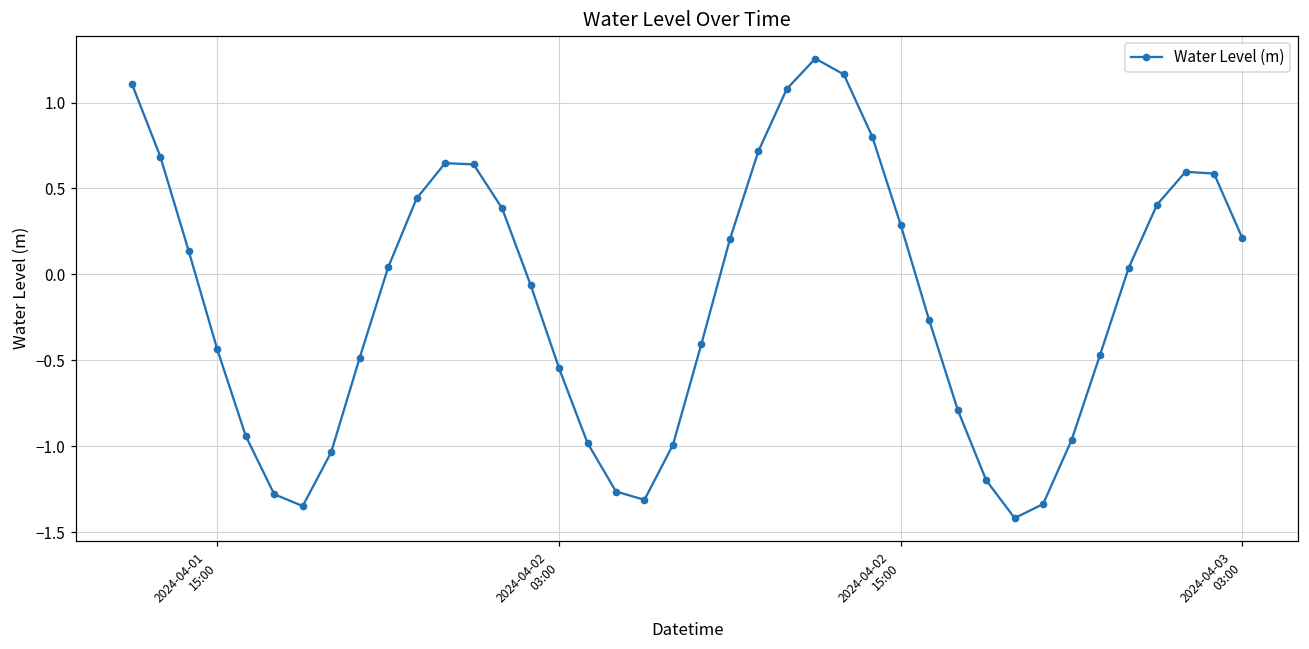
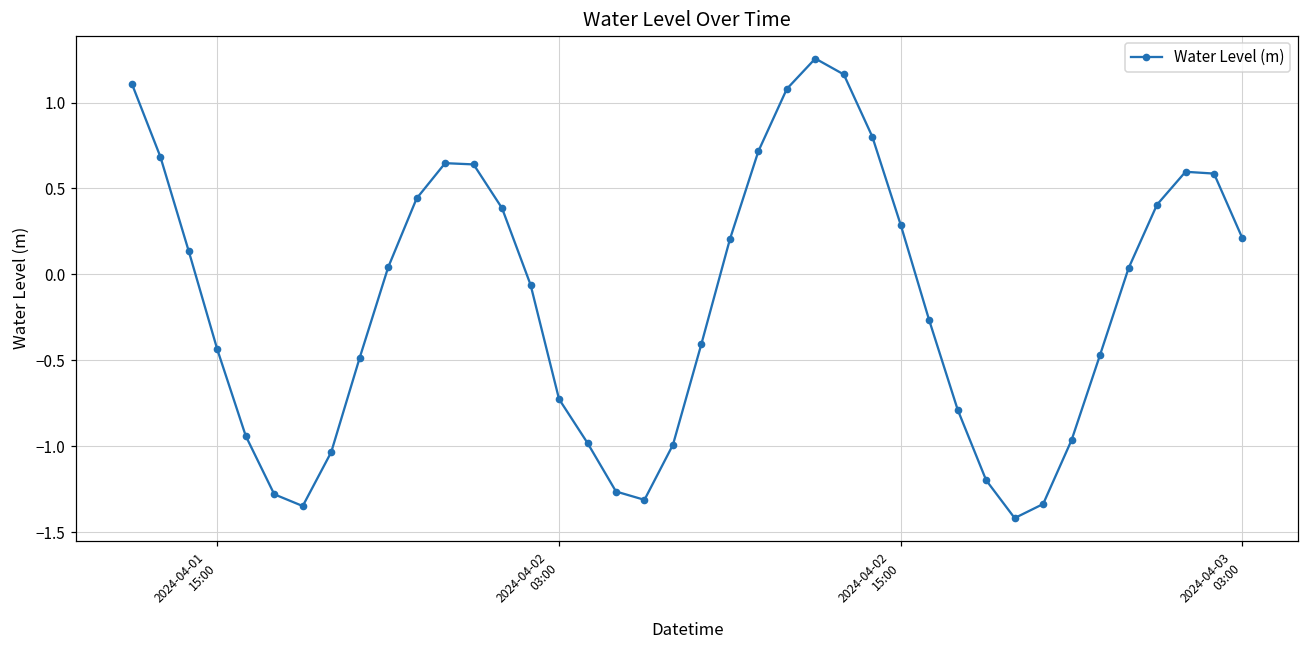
2024-04-02 03:00: -0.55 -> -0.73
